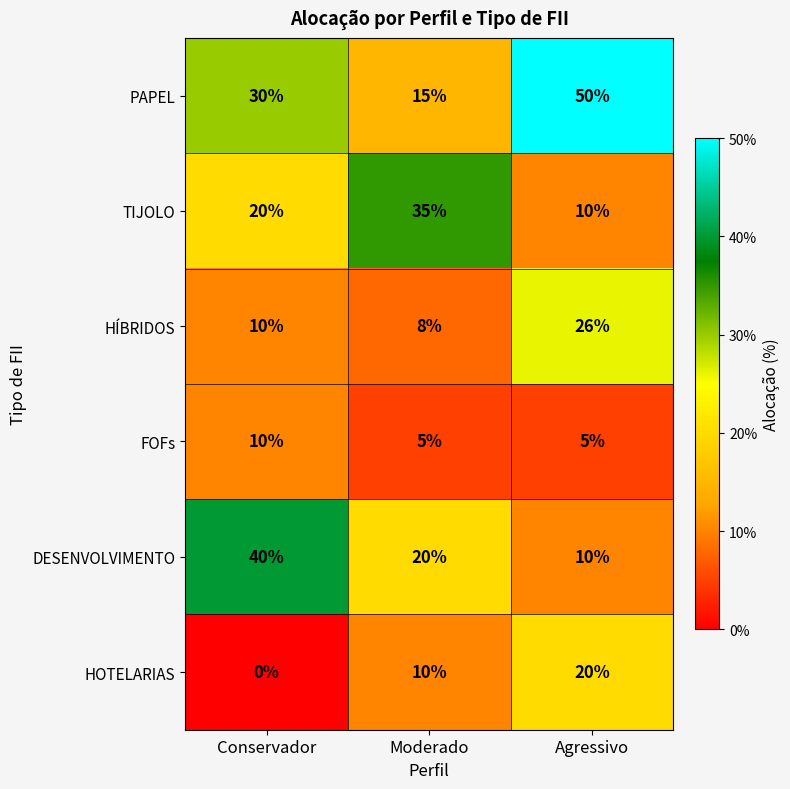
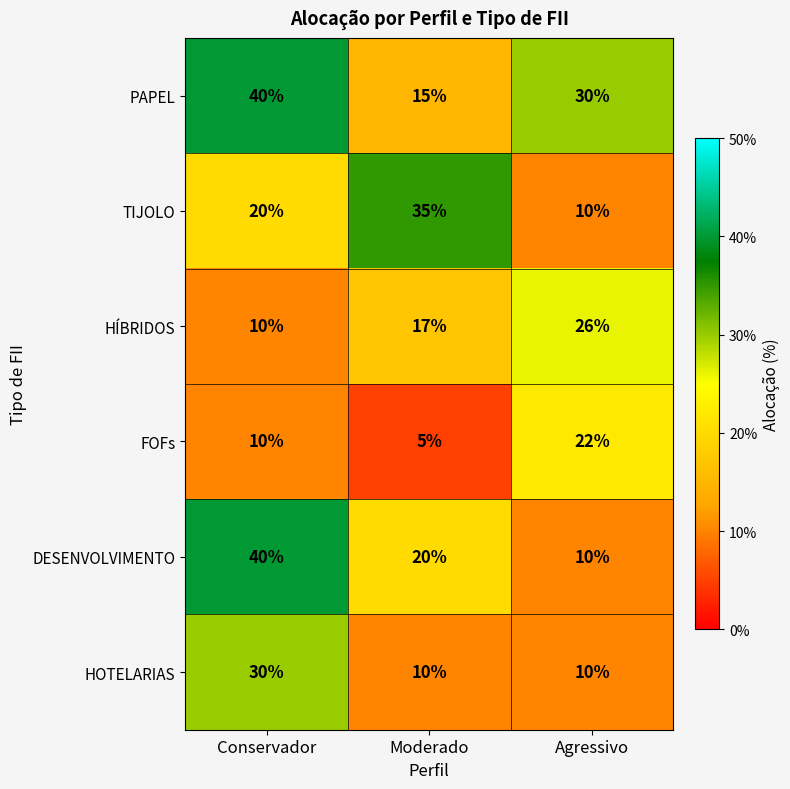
PAPEL, Conservador: 30% -> 40%
PAPEL, Agressivo: 50% -> 30%
HÍBRIDOS, Moderado: 8% -> 17%
FOFs, Agressivo: 5% -> 22%
HOTELARIAS, Conservador: 0% -> 30%
HOTELARIAS, Agressivo: 20% -> 10%
